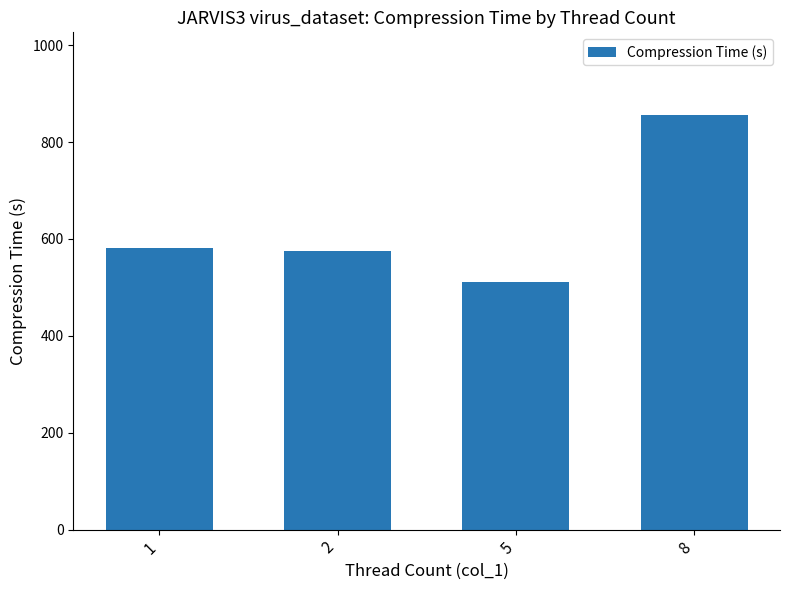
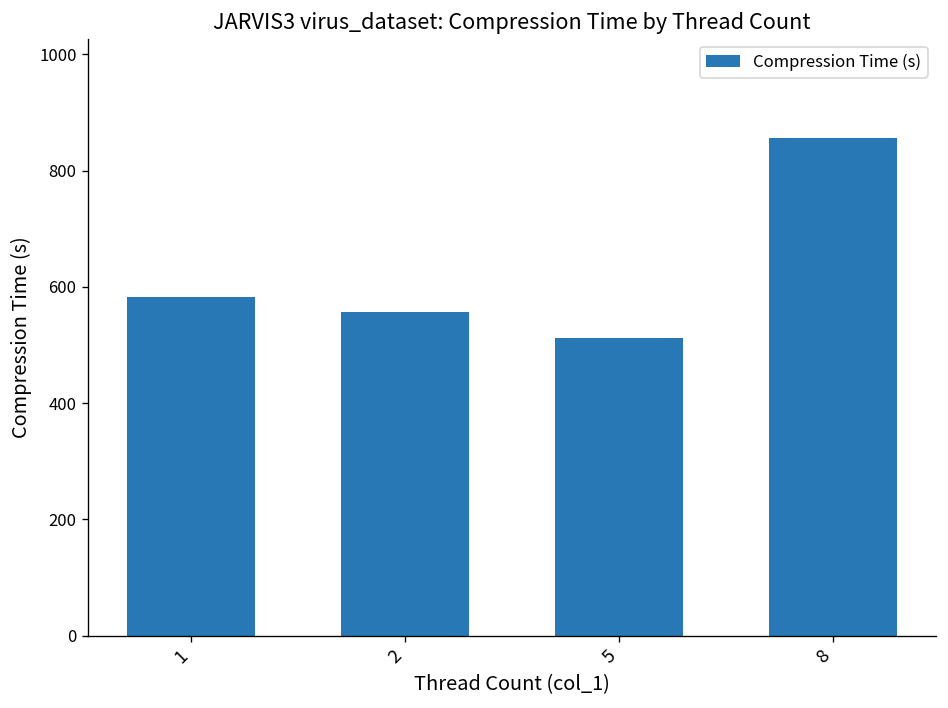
2: 580 -> 560
